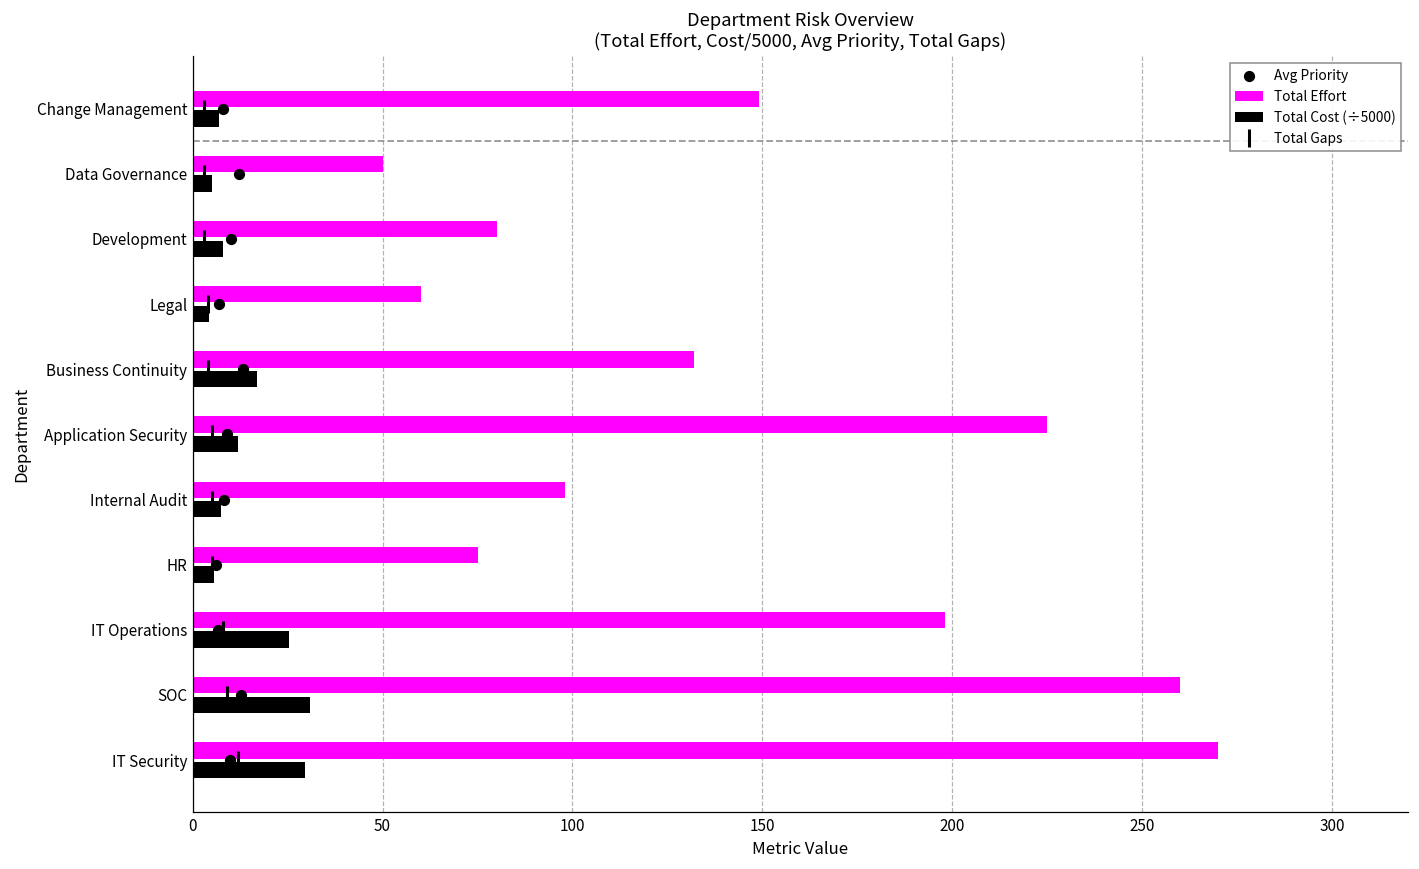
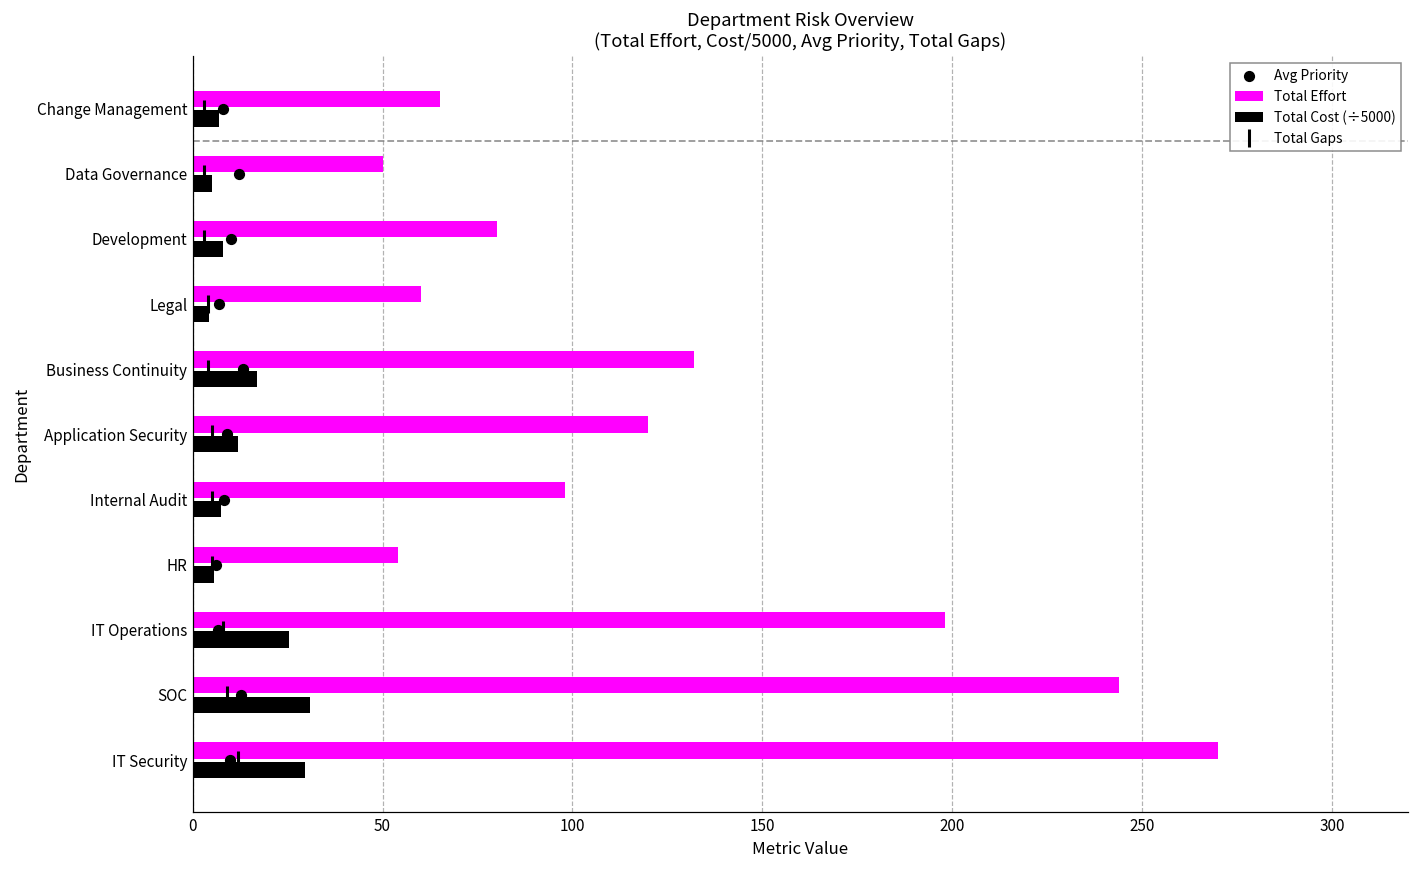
Total Effort, Change Management: 149 -> 65
Total Effort, Application Security: 225 -> 120
Total Effort, HR: 75 -> 54
Total Effort, SOC: 260 -> 244
